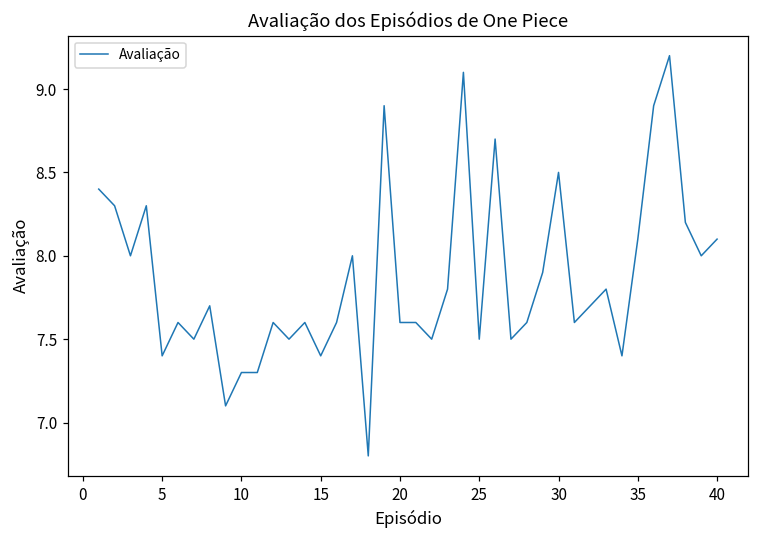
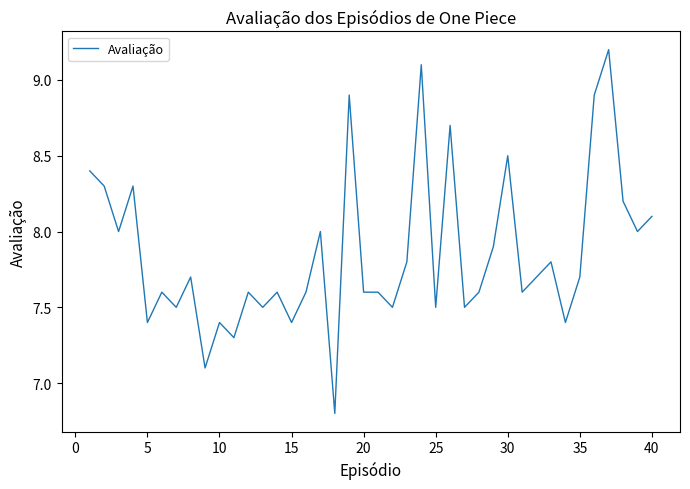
10: 7.3 -> 7.4
35: 8.1 -> 7.7
